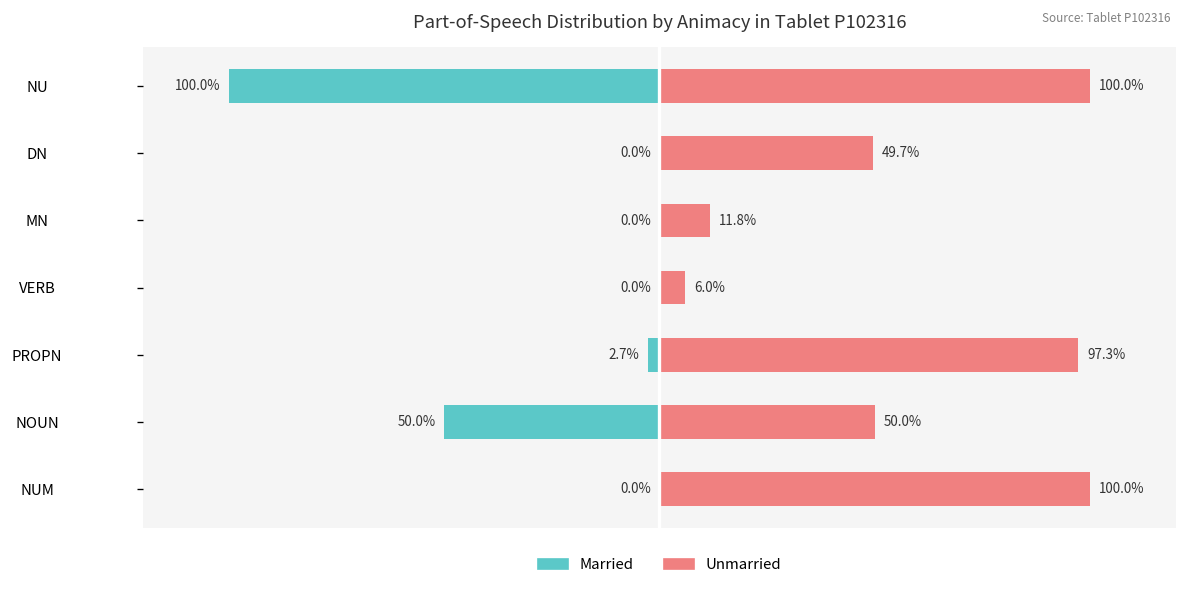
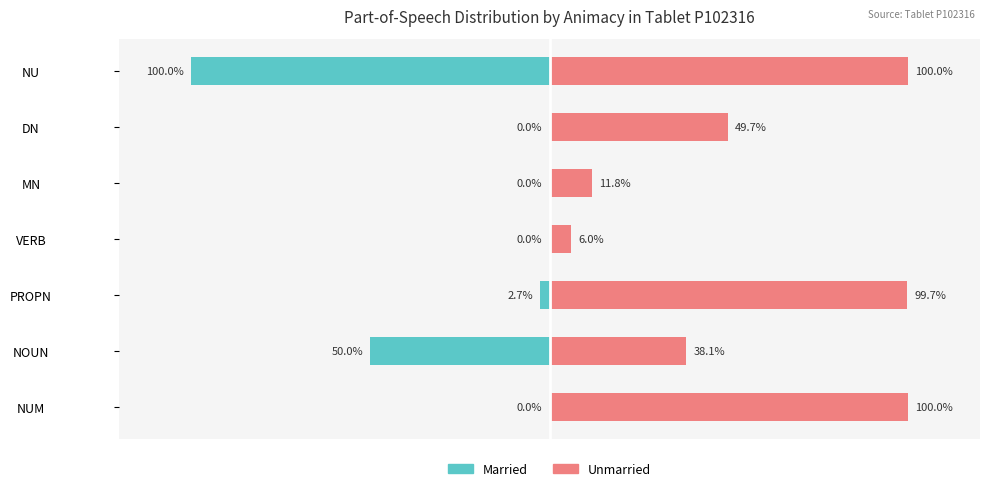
Unmarried, PROPN: 97.3% -> 99.7%
Unmarried, NOUN: 50.0% -> 38.1%
